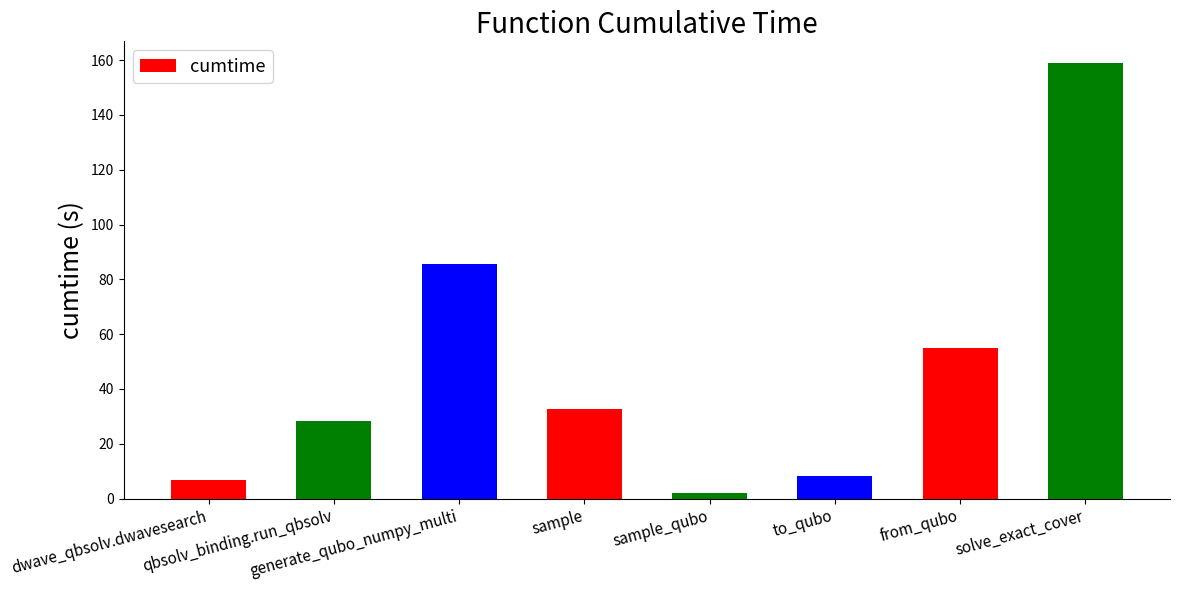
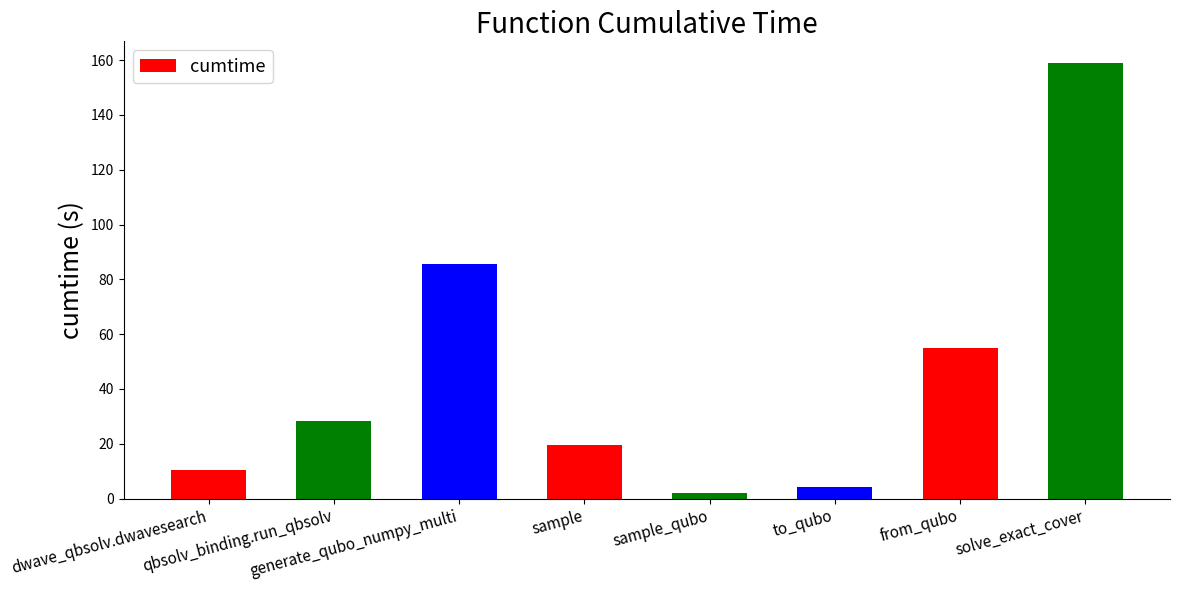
dwave_qbsolv.dwavesearch: 7 -> 10
sample: 33 -> 20
to_qubo: 8 -> 4
